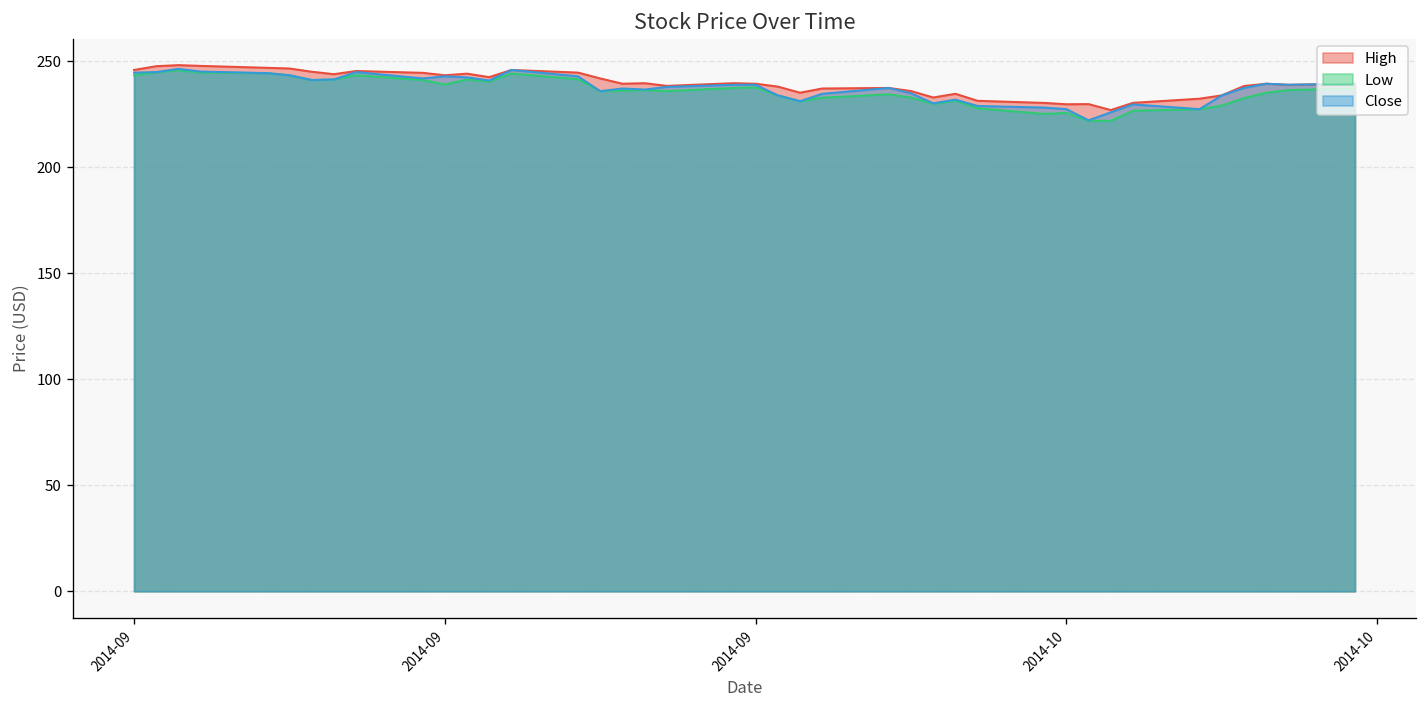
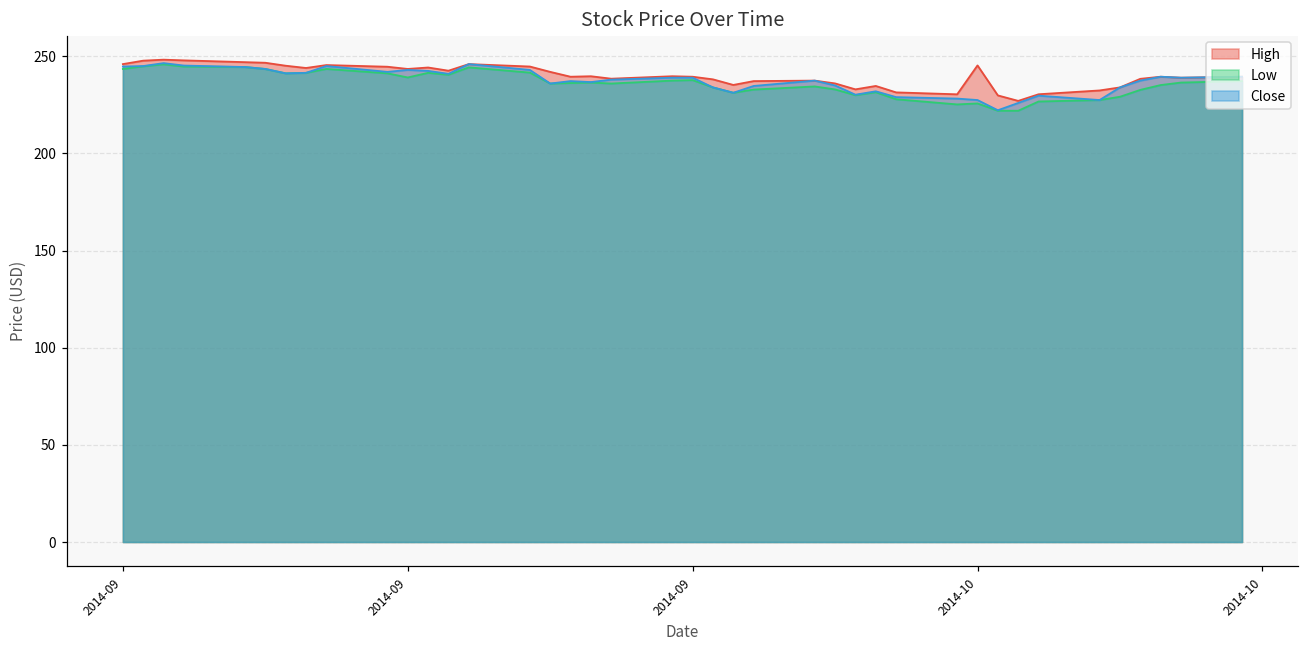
High, 2014-10: 230 -> 245
